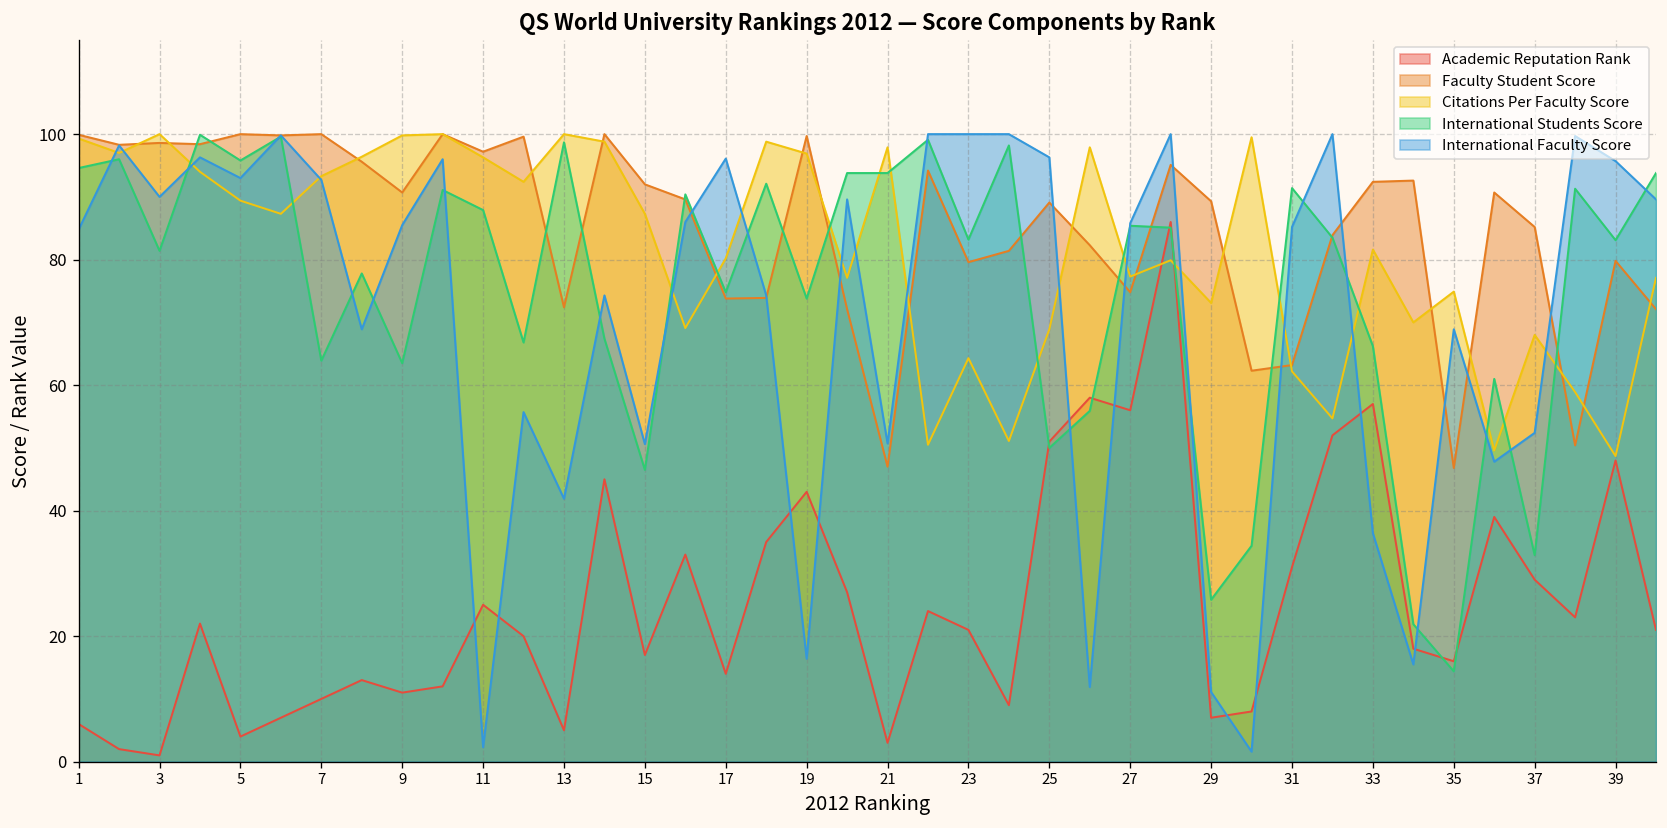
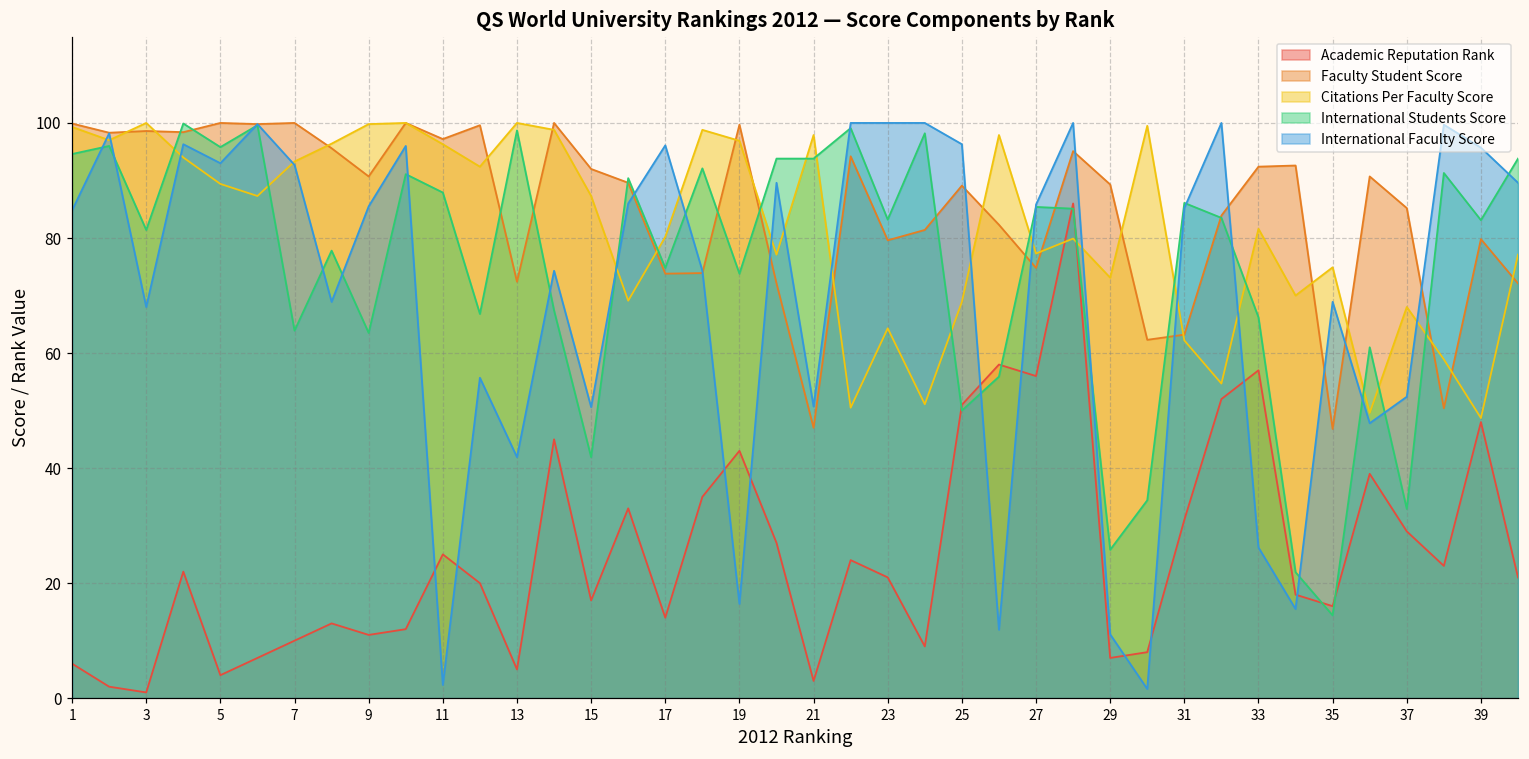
International Faculty Score, 3: 90 -> 68
International Students Score, 15: 47 -> 42
International Students Score, 31: 91 -> 86
International Faculty Score, 33: 36 -> 26
